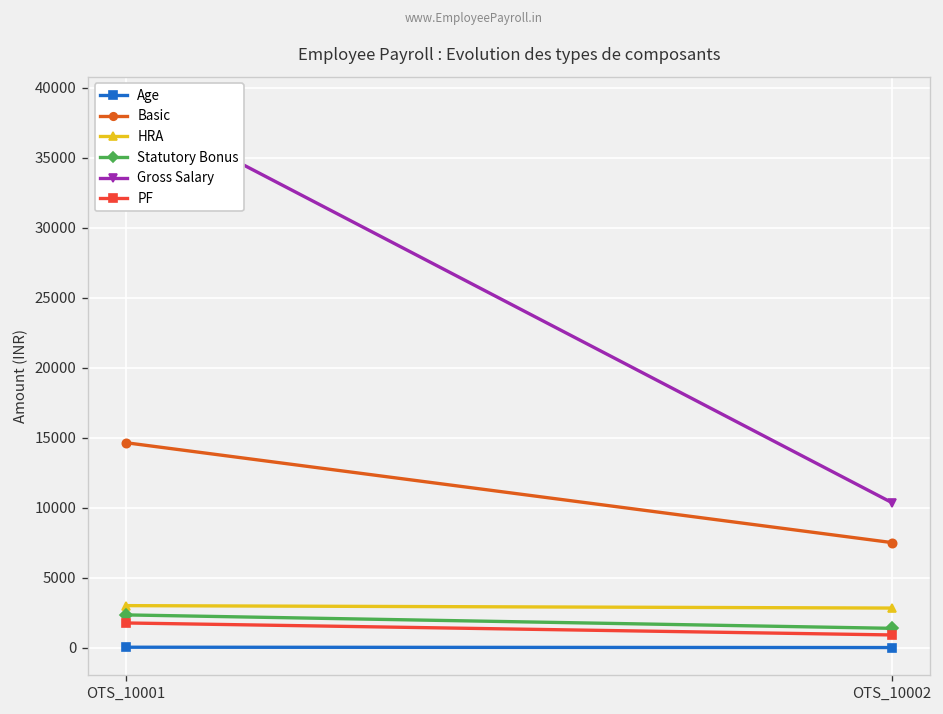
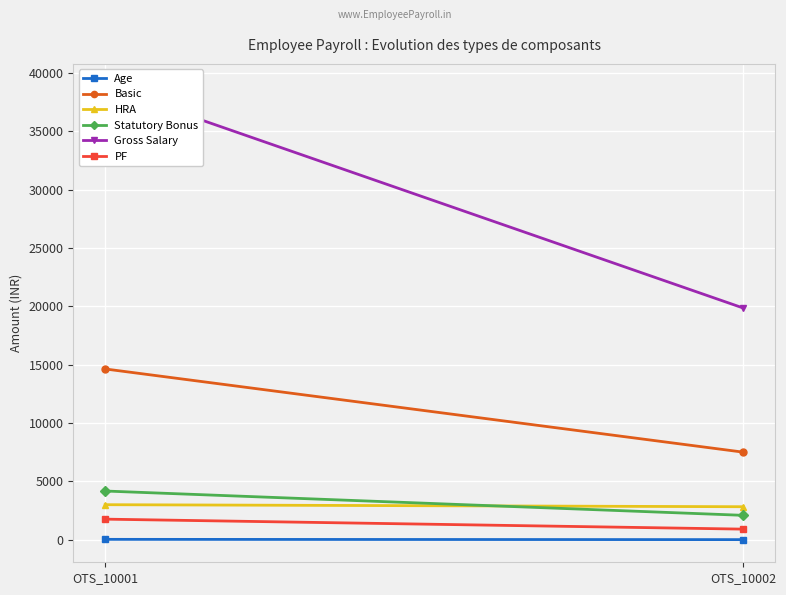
Statutory Bonus, OTS_10001: 2300 -> 4200
Statutory Bonus, OTS_10002: 1400 -> 2100
Gross Salary, OTS_10002: 10400 -> 19900
